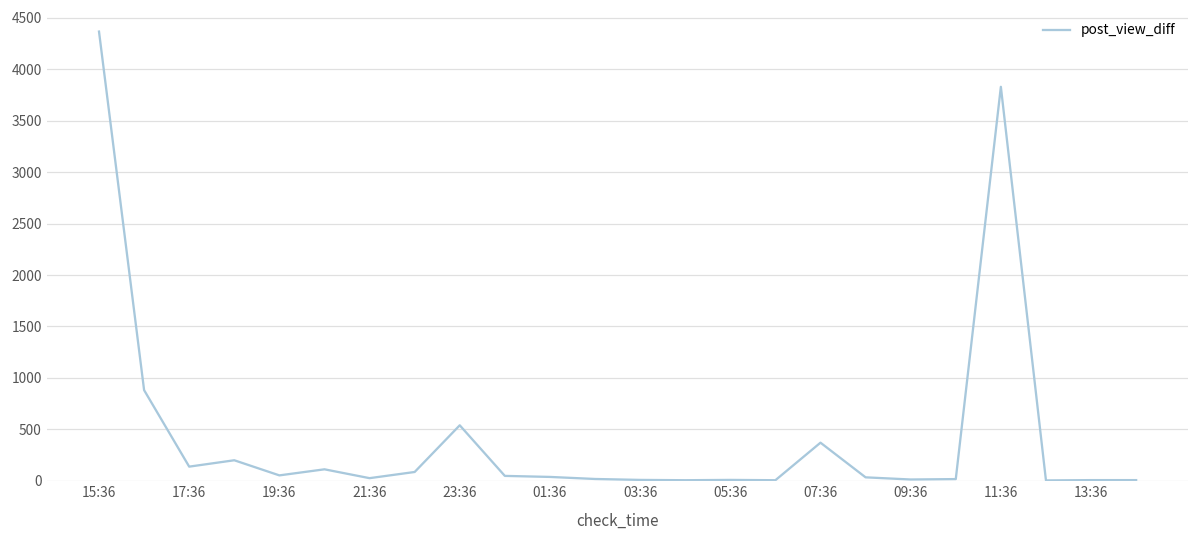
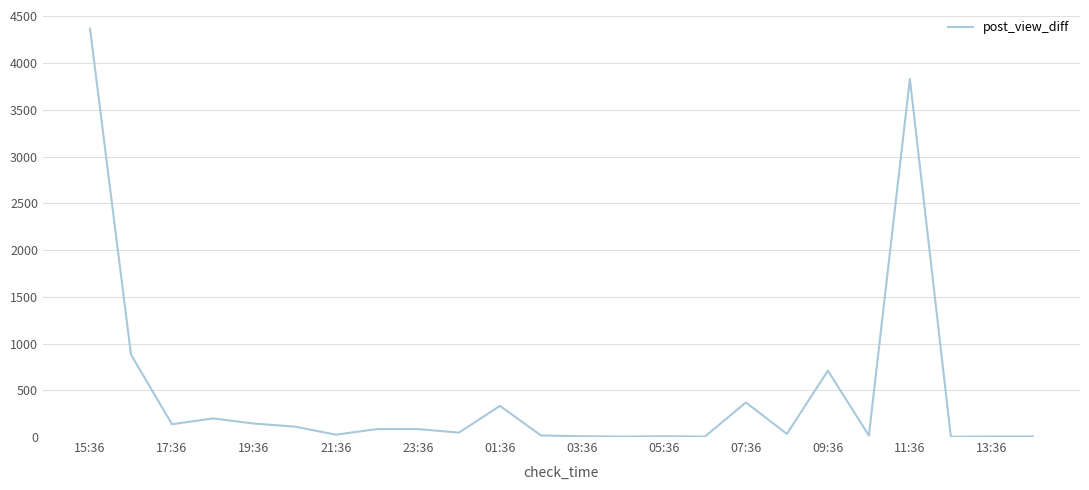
19:36: 50 -> 140
23:36: 500 -> 100
01:36: 0 -> 300
09:36: 0 -> 700
